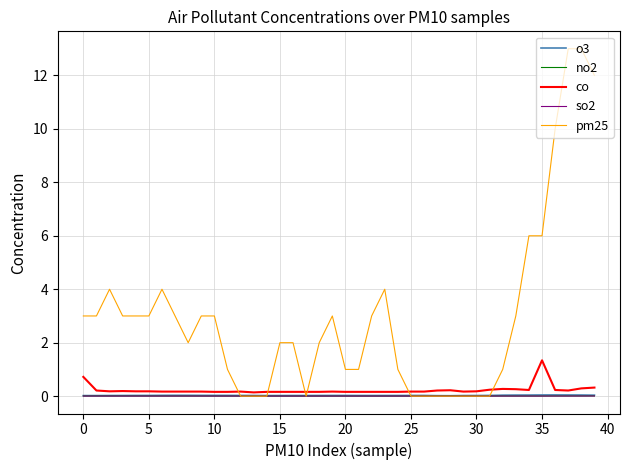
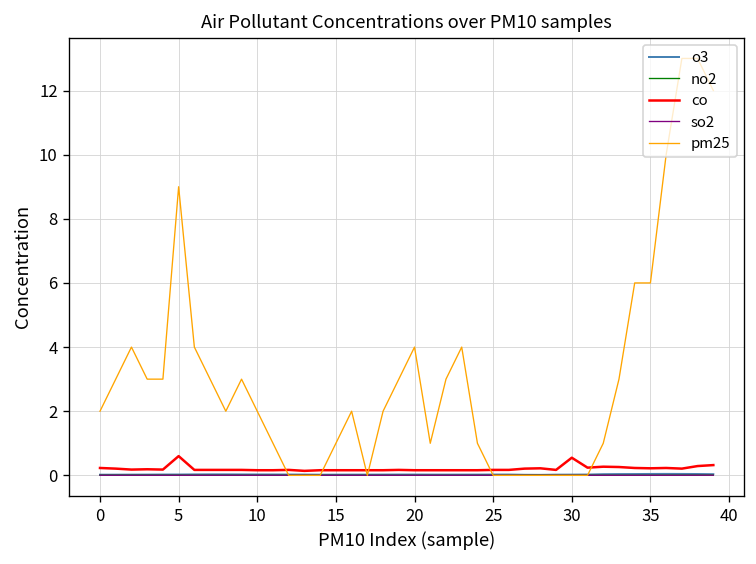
co, 0: 0.7 -> 0.2
pm25, 0: 3 -> 2
co, 5: 0.2 -> 0.6
pm25, 5: 3 -> 9
pm25, 10: 3 -> 2
pm25, 15: 2 -> 1
pm25, 20: 1 -> 4
co, 30: 0.2 -> 0.6
co, 35: 1.3 -> 0.2
